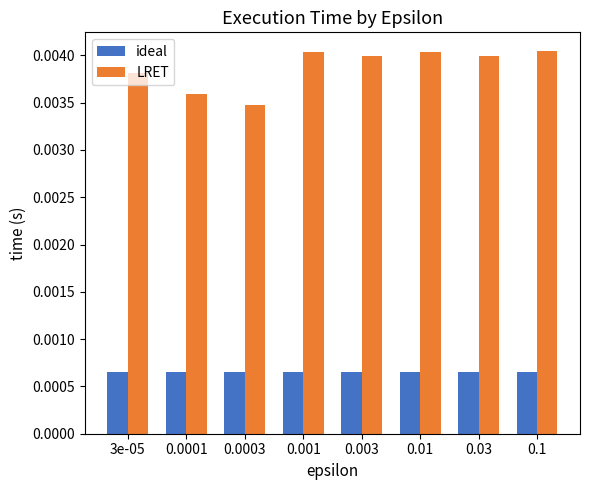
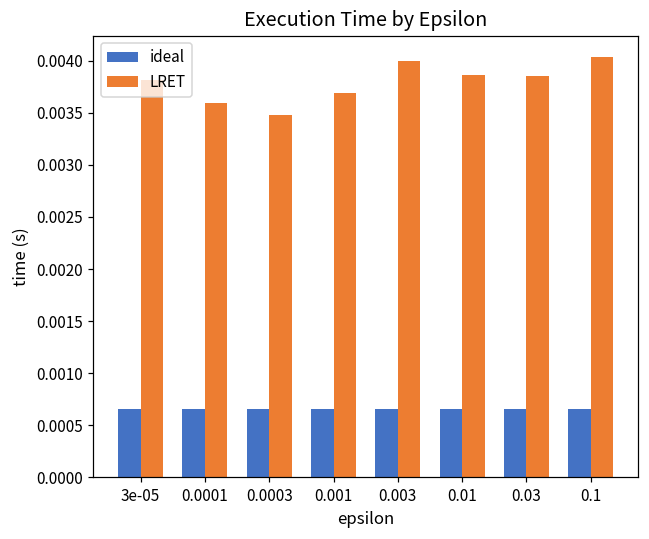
LRET, 0.001: 0.0040 -> 0.0037
LRET, 0.01: 0.0040 -> 0.0039
LRET, 0.03: 0.0040 -> 0.0039
